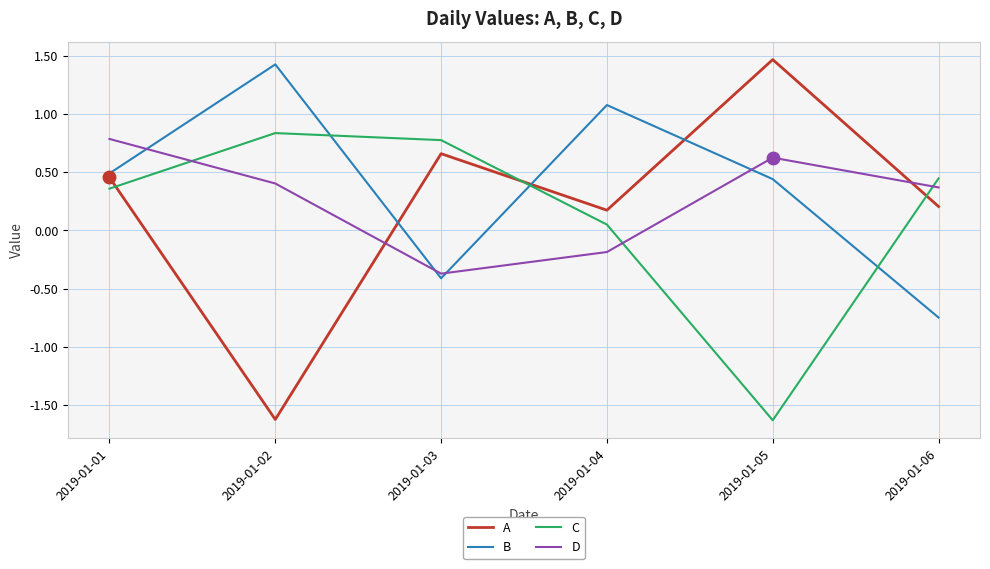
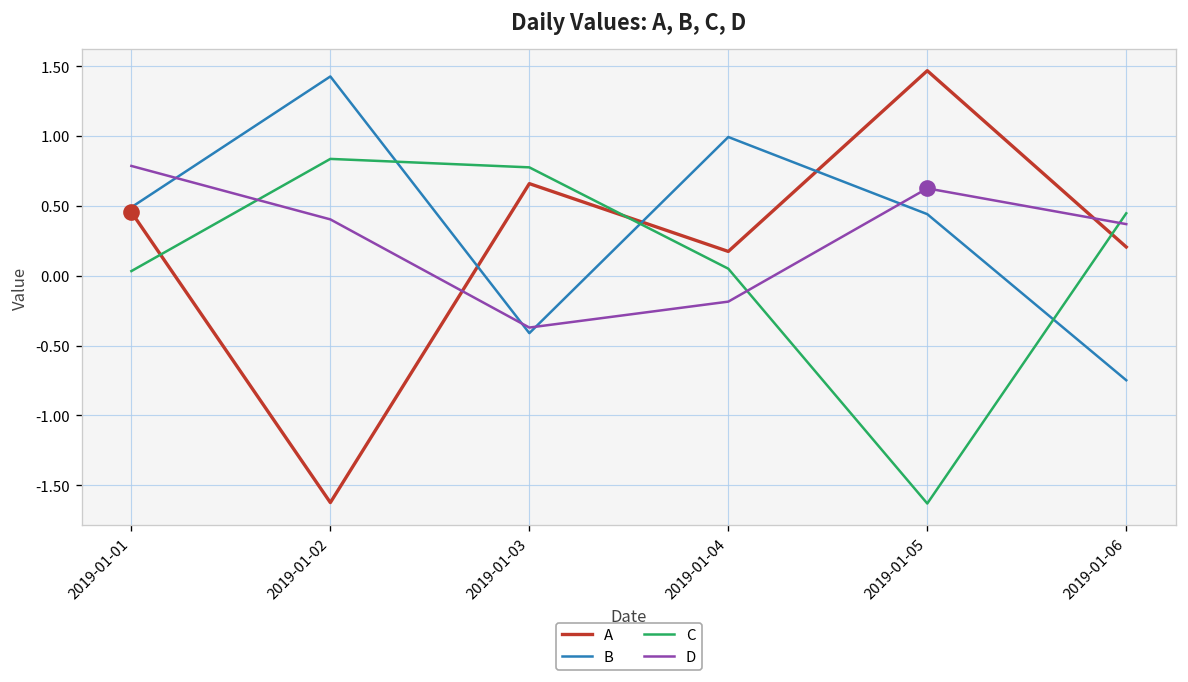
C, 2019-01-01: 0.36 -> 0.03
B, 2019-01-04: 1.08 -> 0.99
